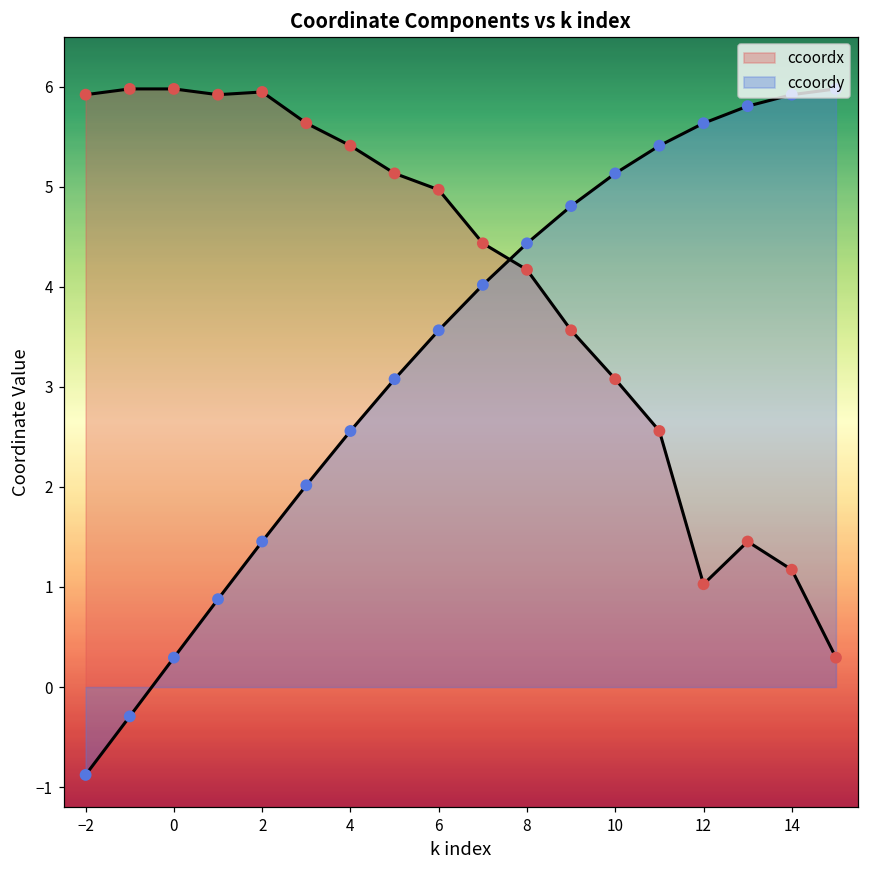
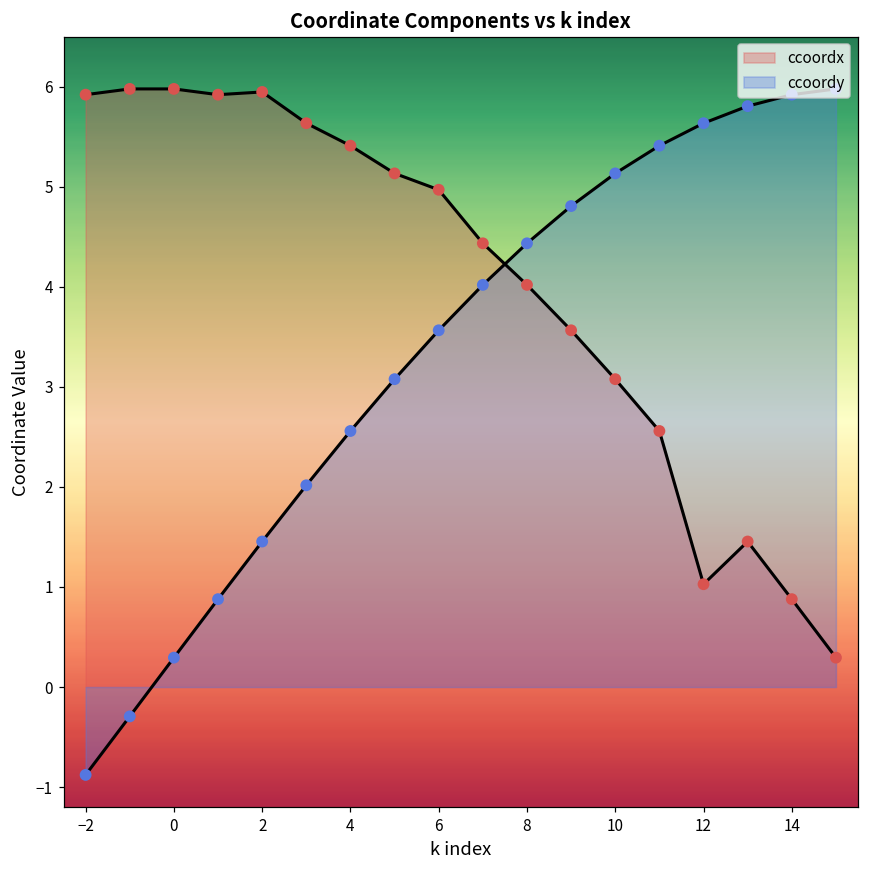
ccoordx, 8: 4.2 -> 4.0
ccoordx, 14: 1.2 -> 0.9
